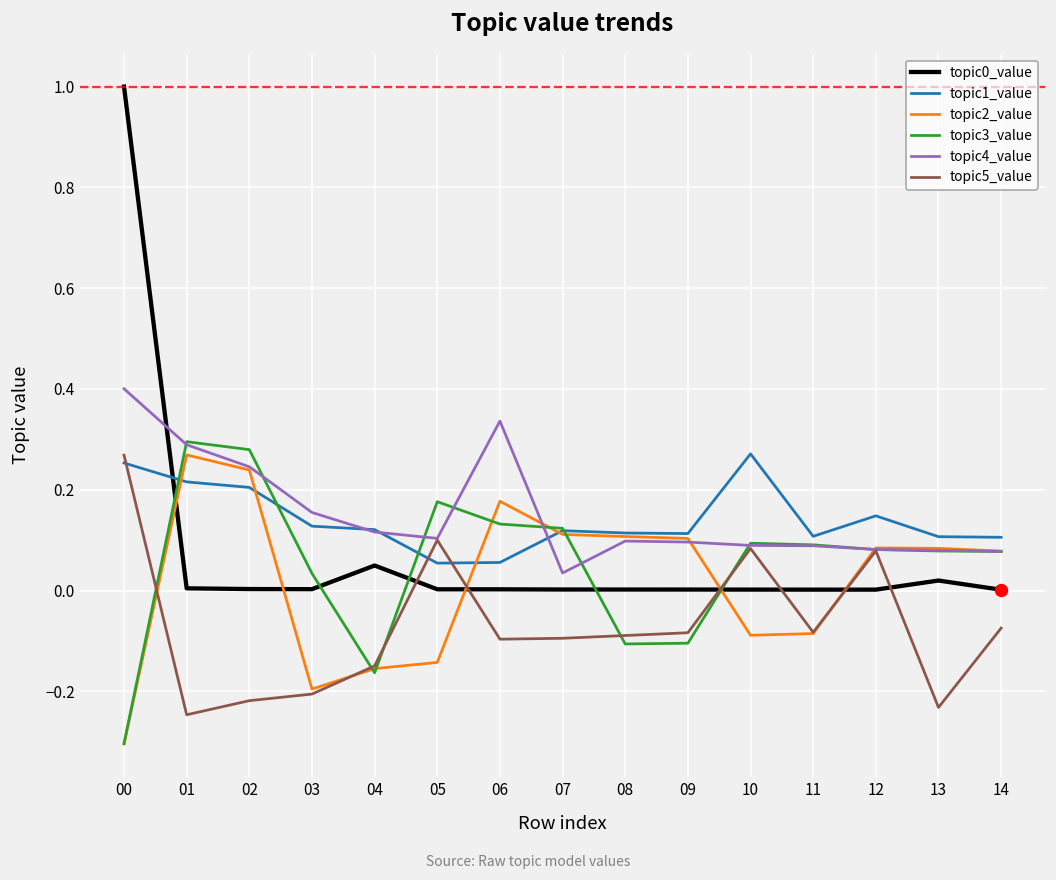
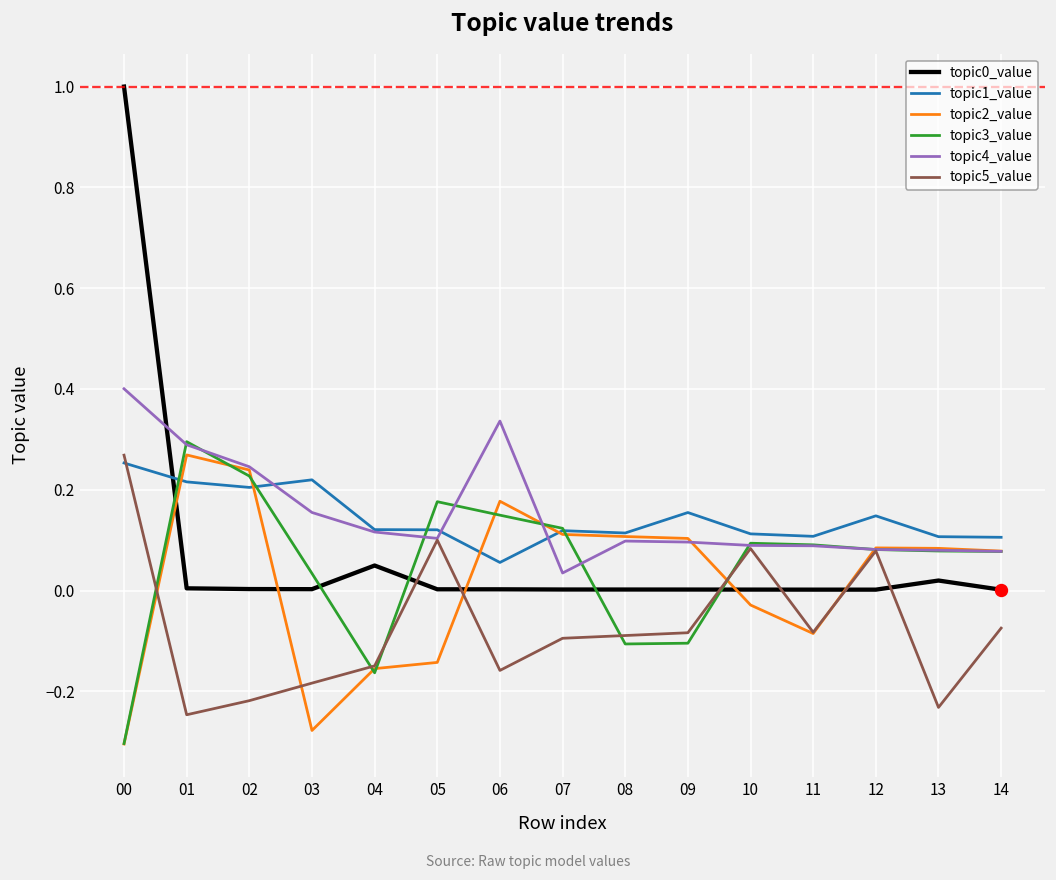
topic3_value, 02: 0.28 -> 0.23
topic1_value, 03: 0.13 -> 0.22
topic2_value, 03: -0.20 -> -0.28
topic5_value, 03: -0.21 -> -0.18
topic1_value, 05: 0.05 -> 0.12
topic3_value, 06: 0.13 -> 0.15
topic5_value, 06: -0.10 -> -0.16
topic1_value, 09: 0.11 -> 0.15
topic1_value, 10: 0.27 -> 0.11
topic2_value, 10: -0.09 -> -0.03
